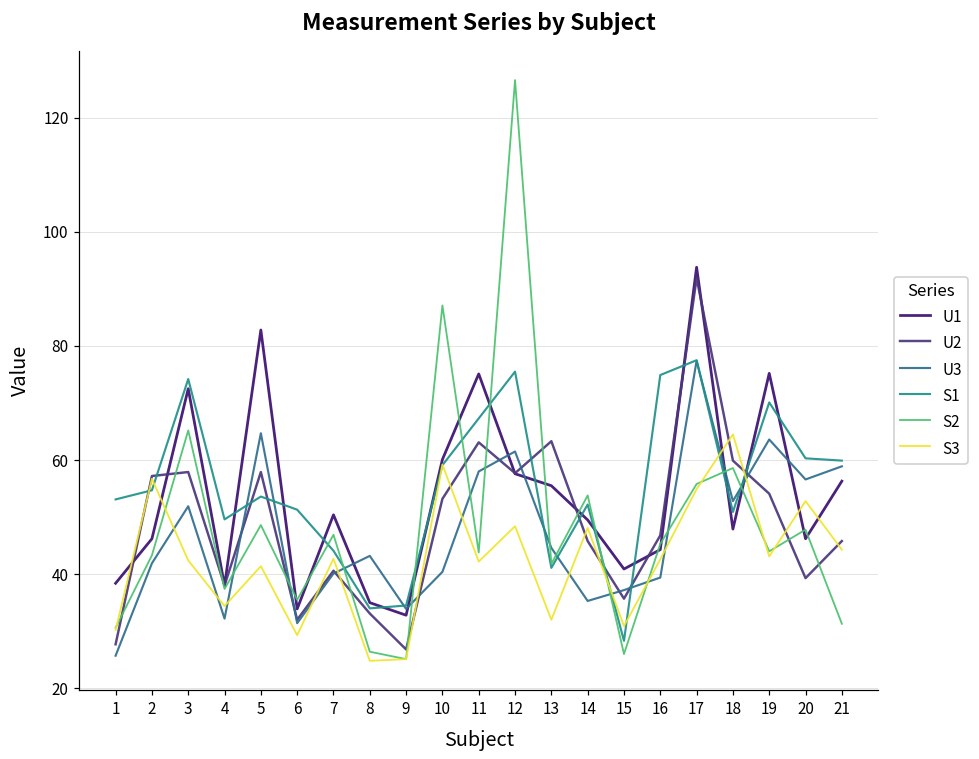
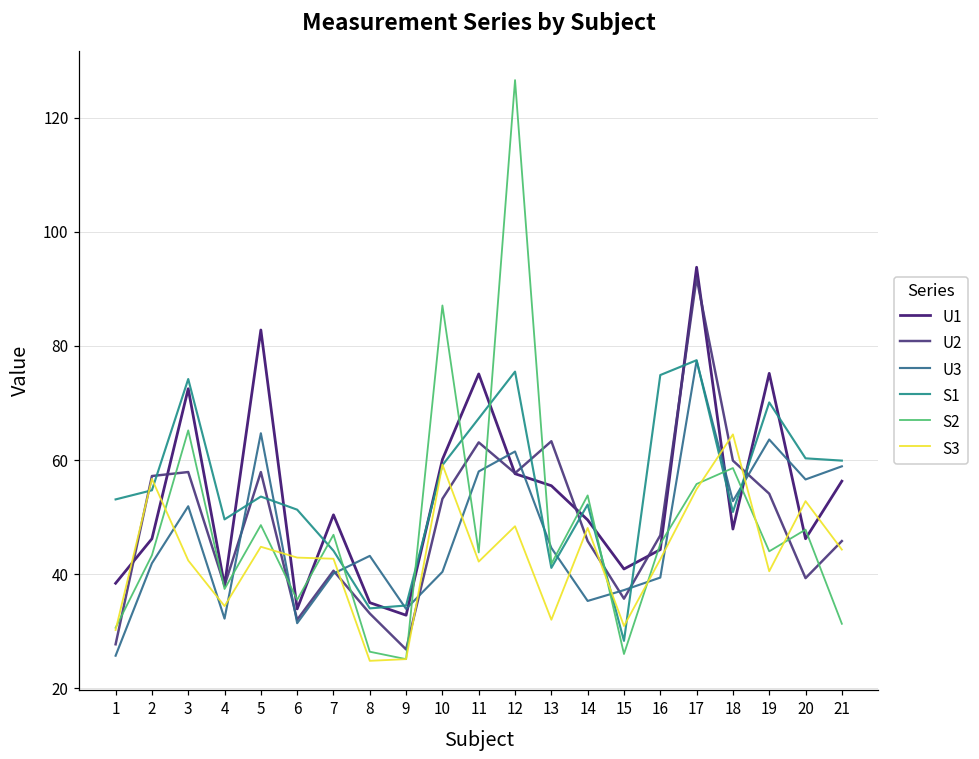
S3, 5: 41 -> 45
S3, 6: 29 -> 43
S3, 19: 43 -> 41
